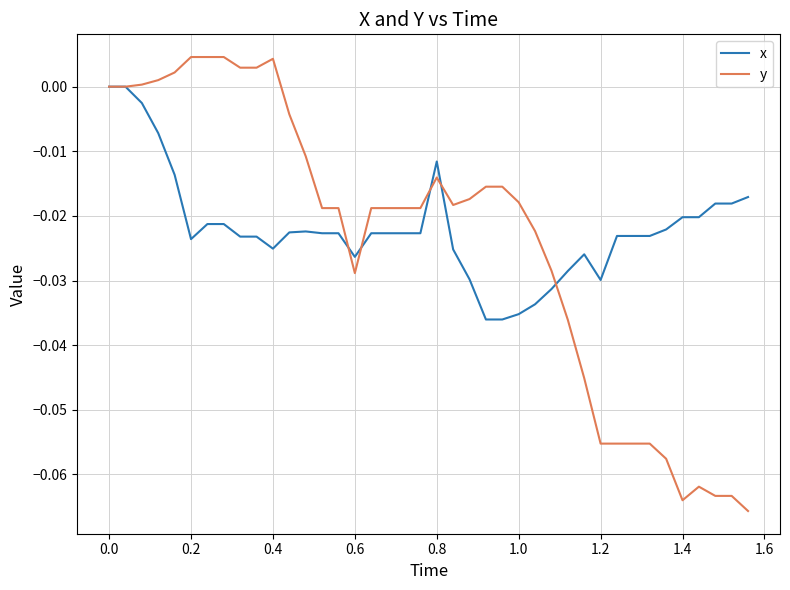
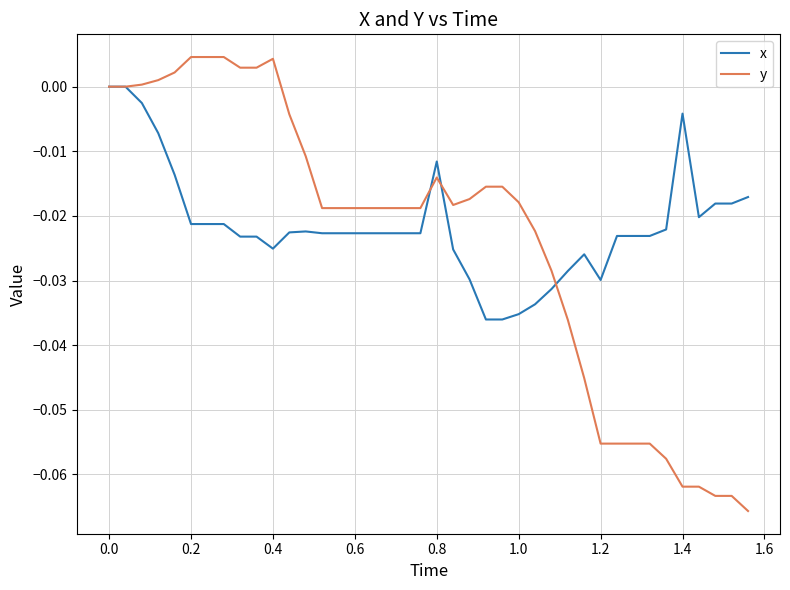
x, 0.2: -0.024 -> -0.021
x, 0.6: -0.026 -> -0.023
y, 0.6: -0.029 -> -0.019
x, 1.4: -0.020 -> -0.004
y, 1.4: -0.064 -> -0.062
